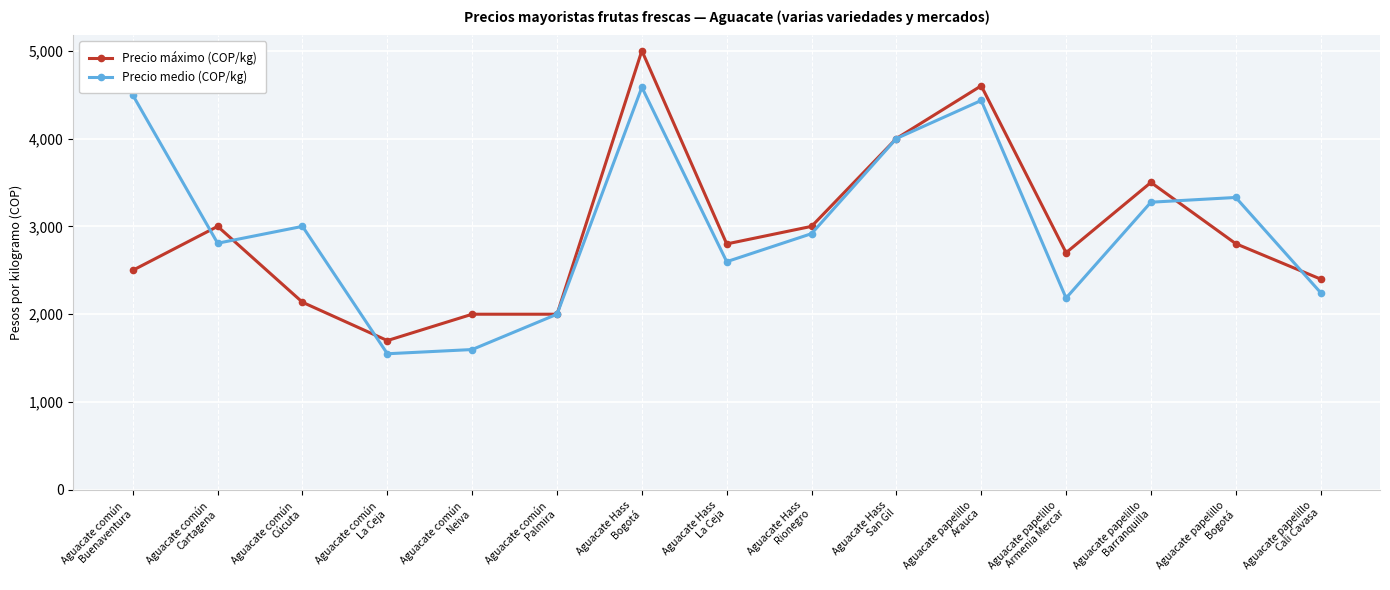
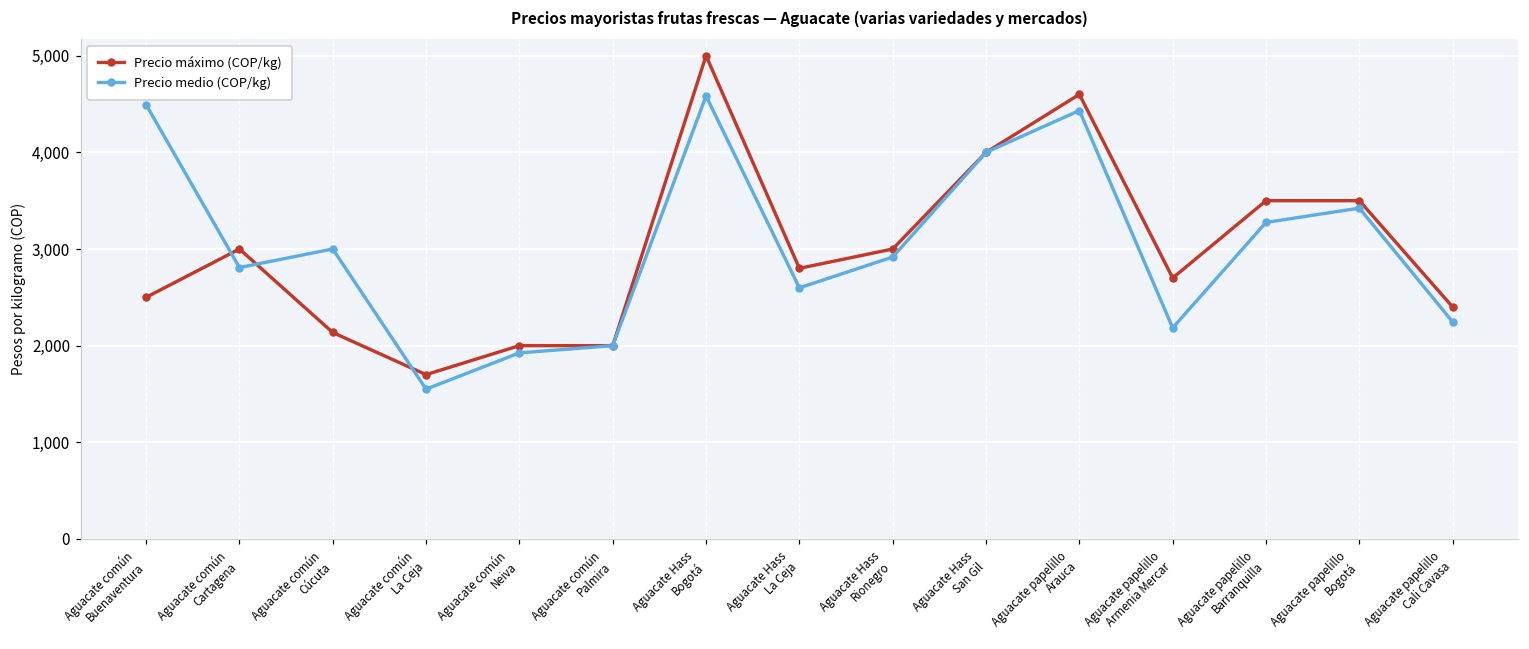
Precio medio (COP/kg), Aguacate común Neiva: 1,600 -> 1,900
Precio máximo (COP/kg), Aguacate papelillo Bogotá: 2,800 -> 3,500
Precio medio (COP/kg), Aguacate papelillo Bogotá: 3,300 -> 3,400
